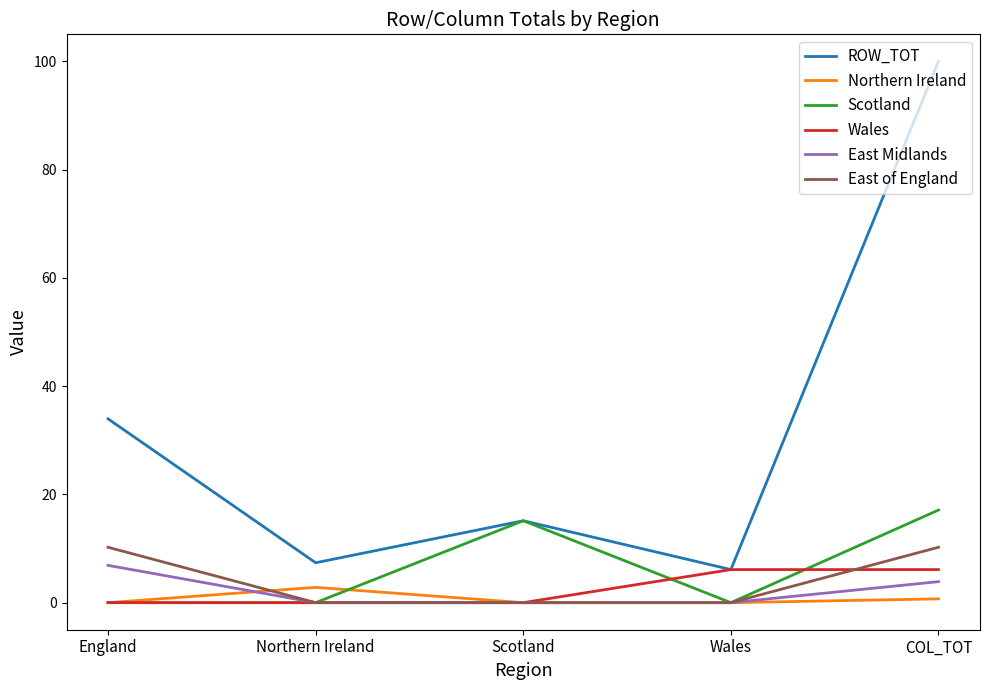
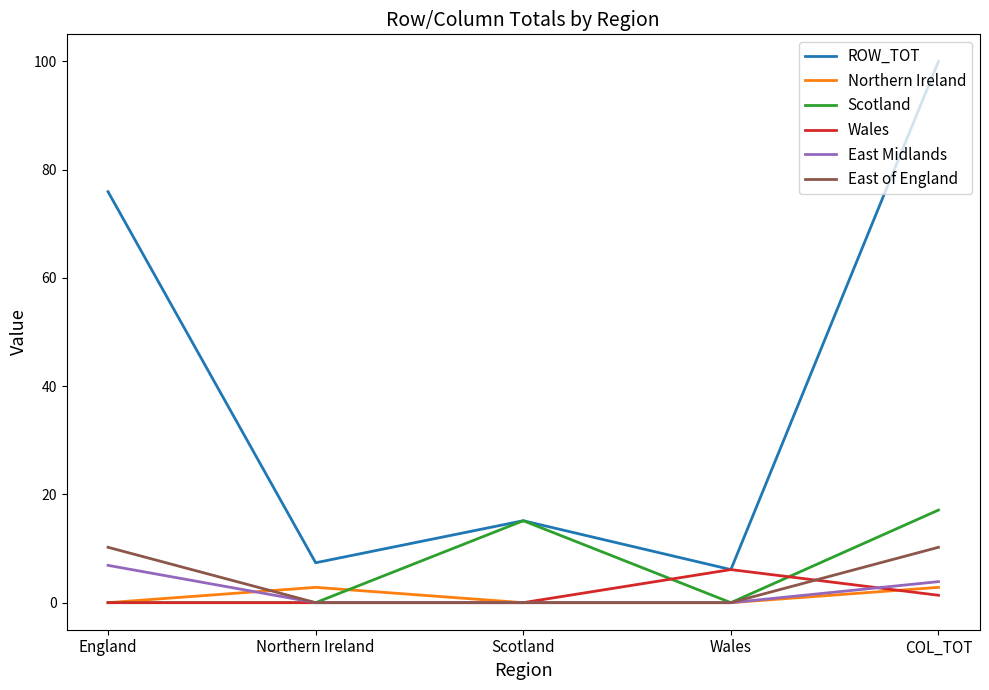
ROW_TOT, England: 34 -> 76
Northern Ireland, COL_TOT: 1 -> 3
Wales, COL_TOT: 6 -> 1
